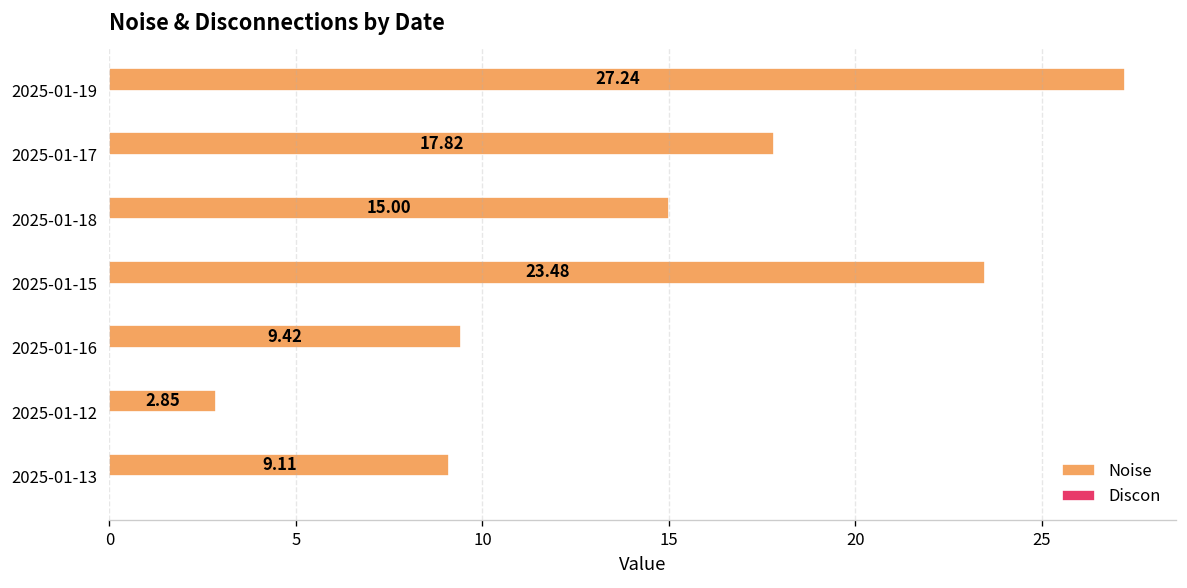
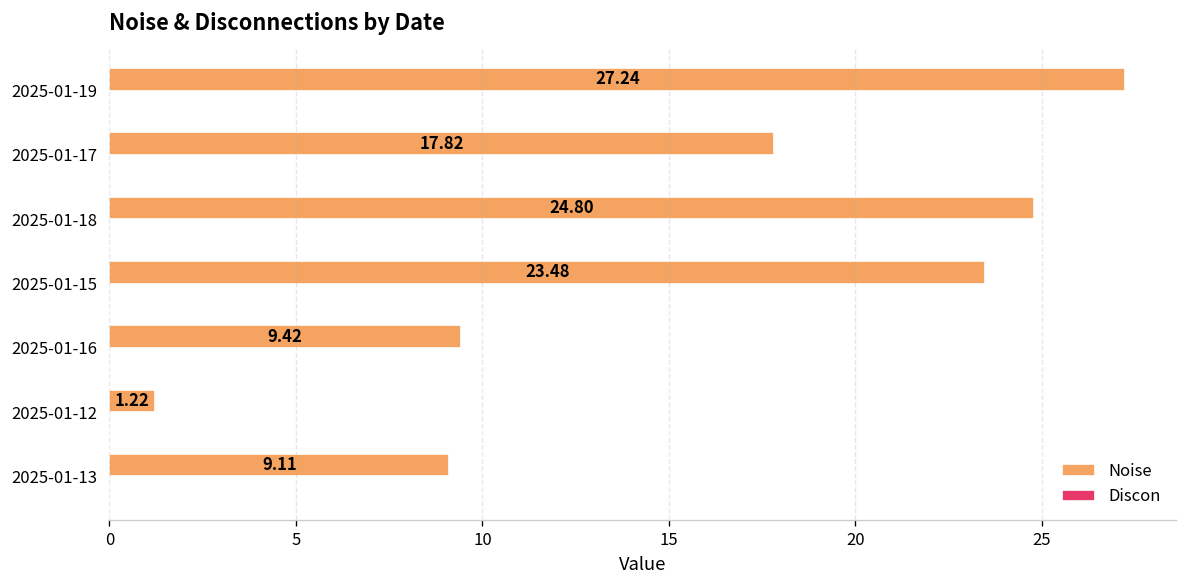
Noise, 2025-01-18: 15.00 -> 24.80
Noise, 2025-01-12: 2.85 -> 1.22
